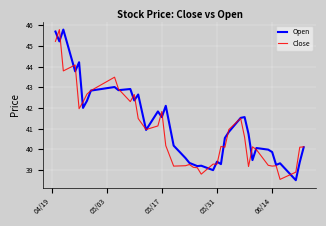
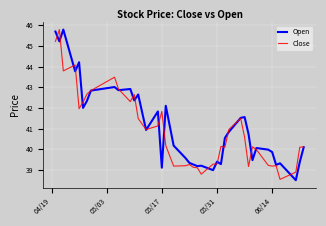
Open, 05/17: 41.6 -> 39.1
